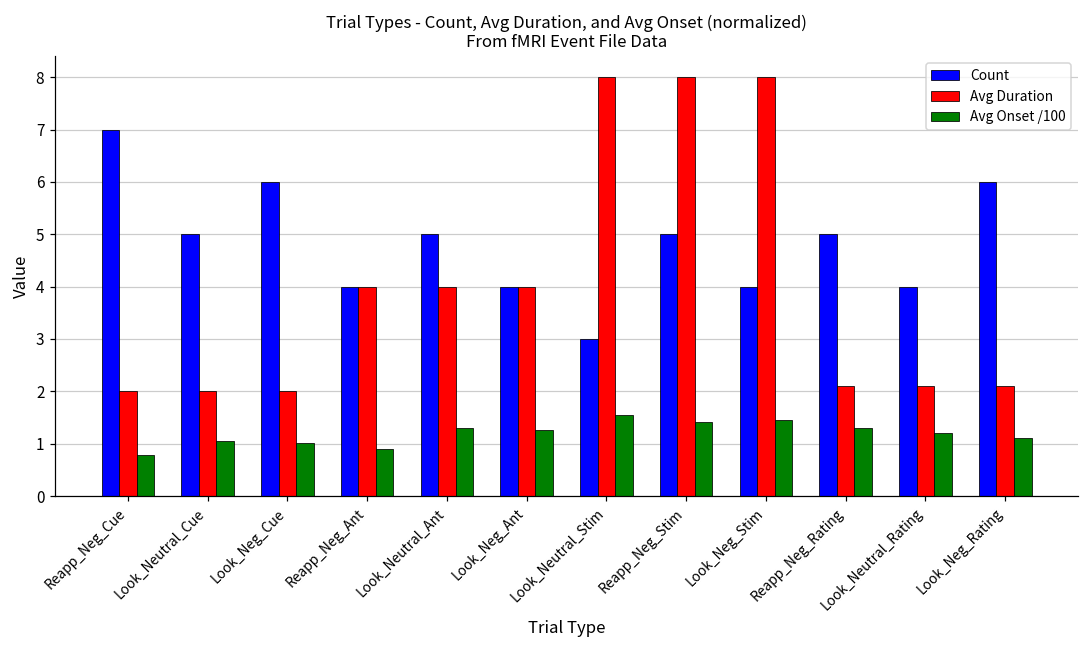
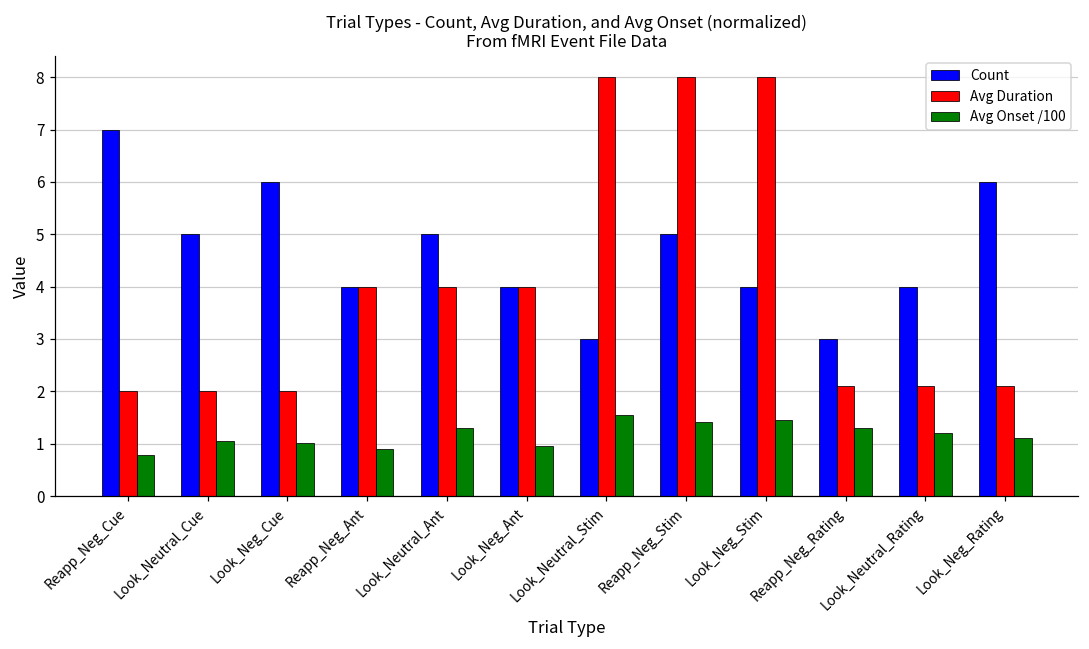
Avg Onset /100, Look_Neg_Ant: 1.3 -> 1.0
Count, Reapp_Neg_Rating: 5 -> 3
